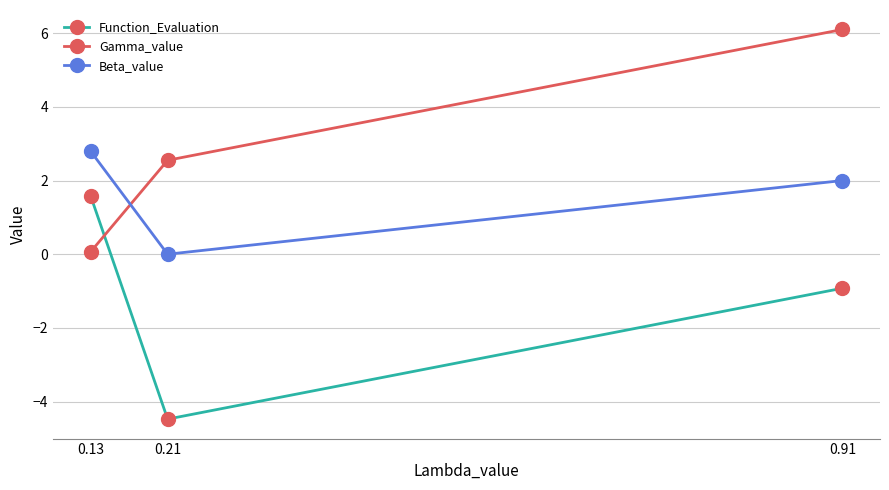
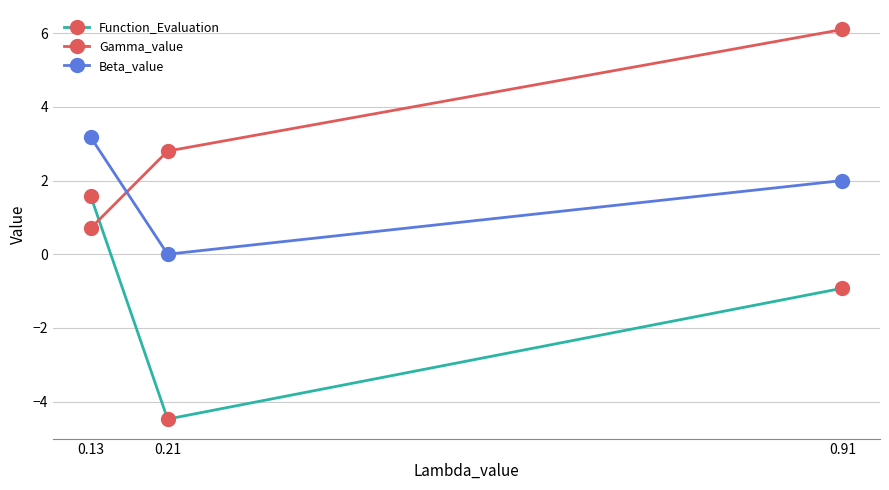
Gamma_value, 0.13: 0.1 -> 0.7
Beta_value, 0.13: 2.8 -> 3.2
Gamma_value, 0.21: 2.5 -> 2.8
